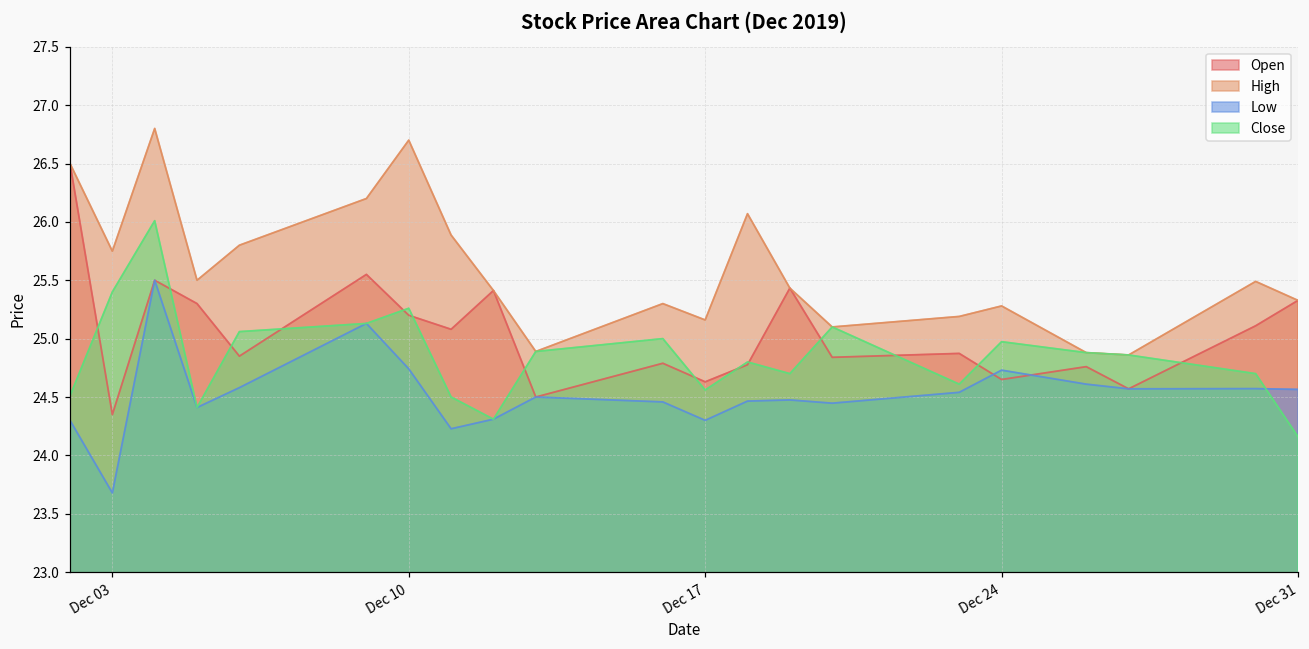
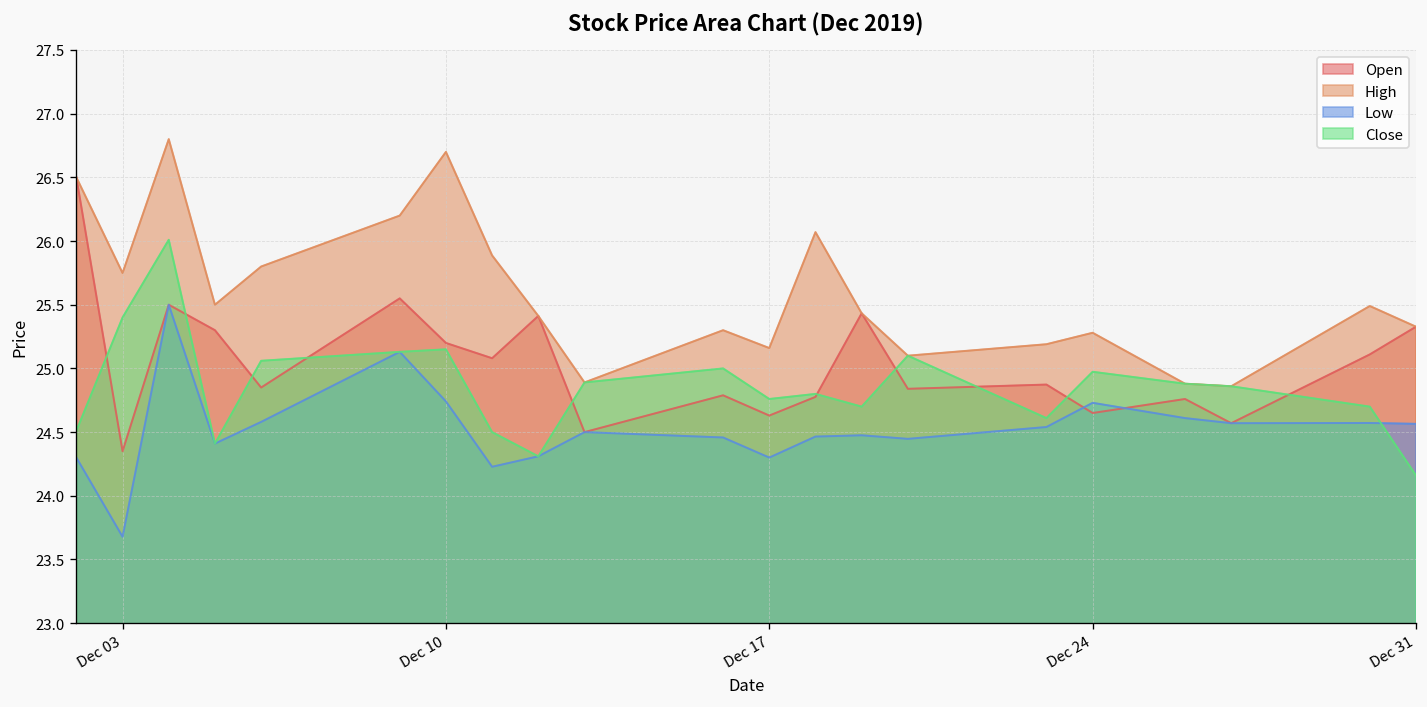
Close, Dec 10: 25.26 -> 25.15
Close, Dec 17: 24.56 -> 24.76
